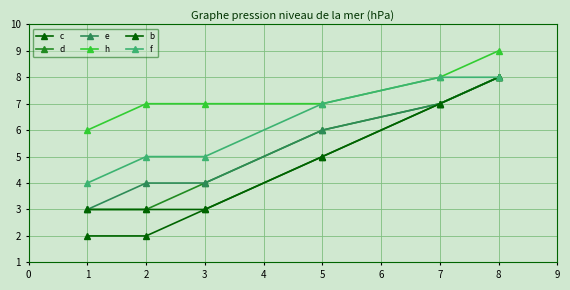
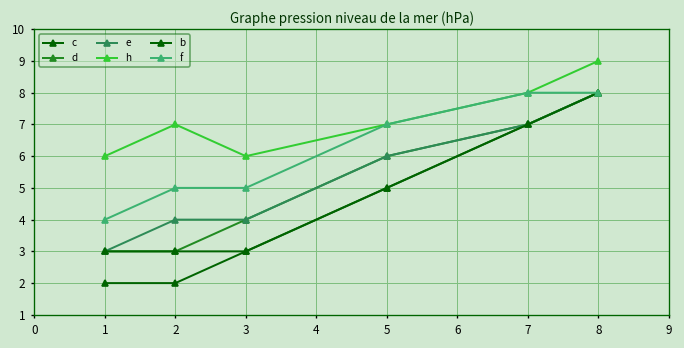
h, 3: 7 -> 6
